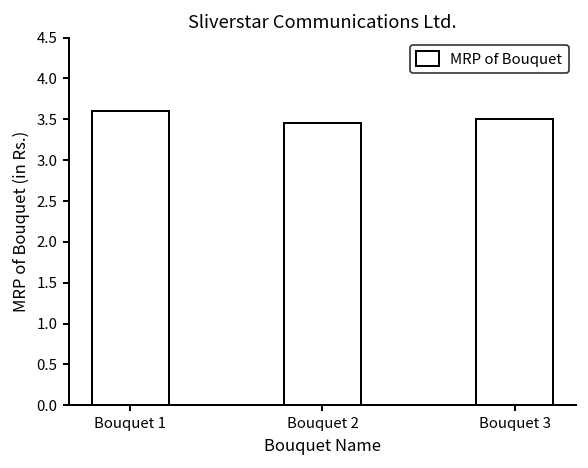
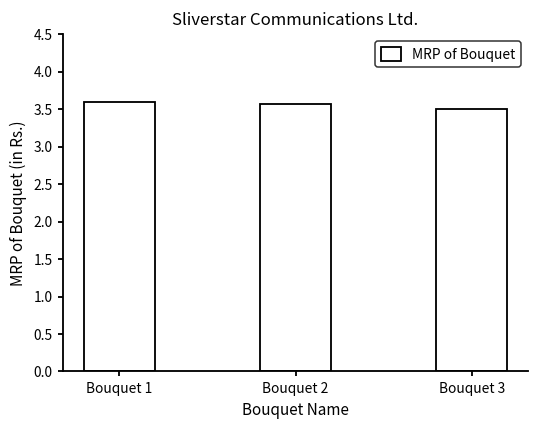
Bouquet 2: 3.5 -> 3.6
